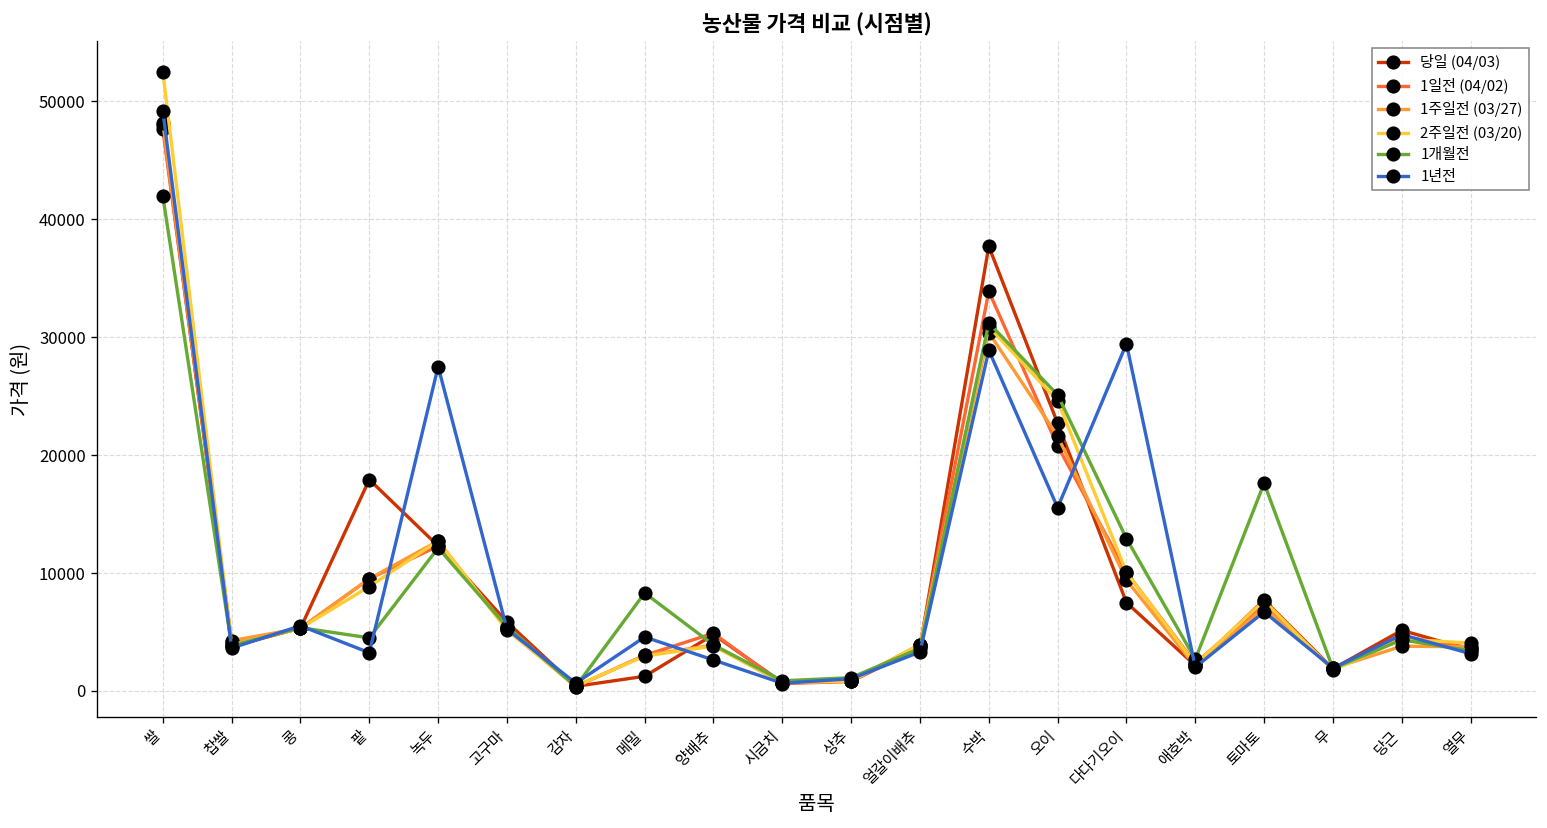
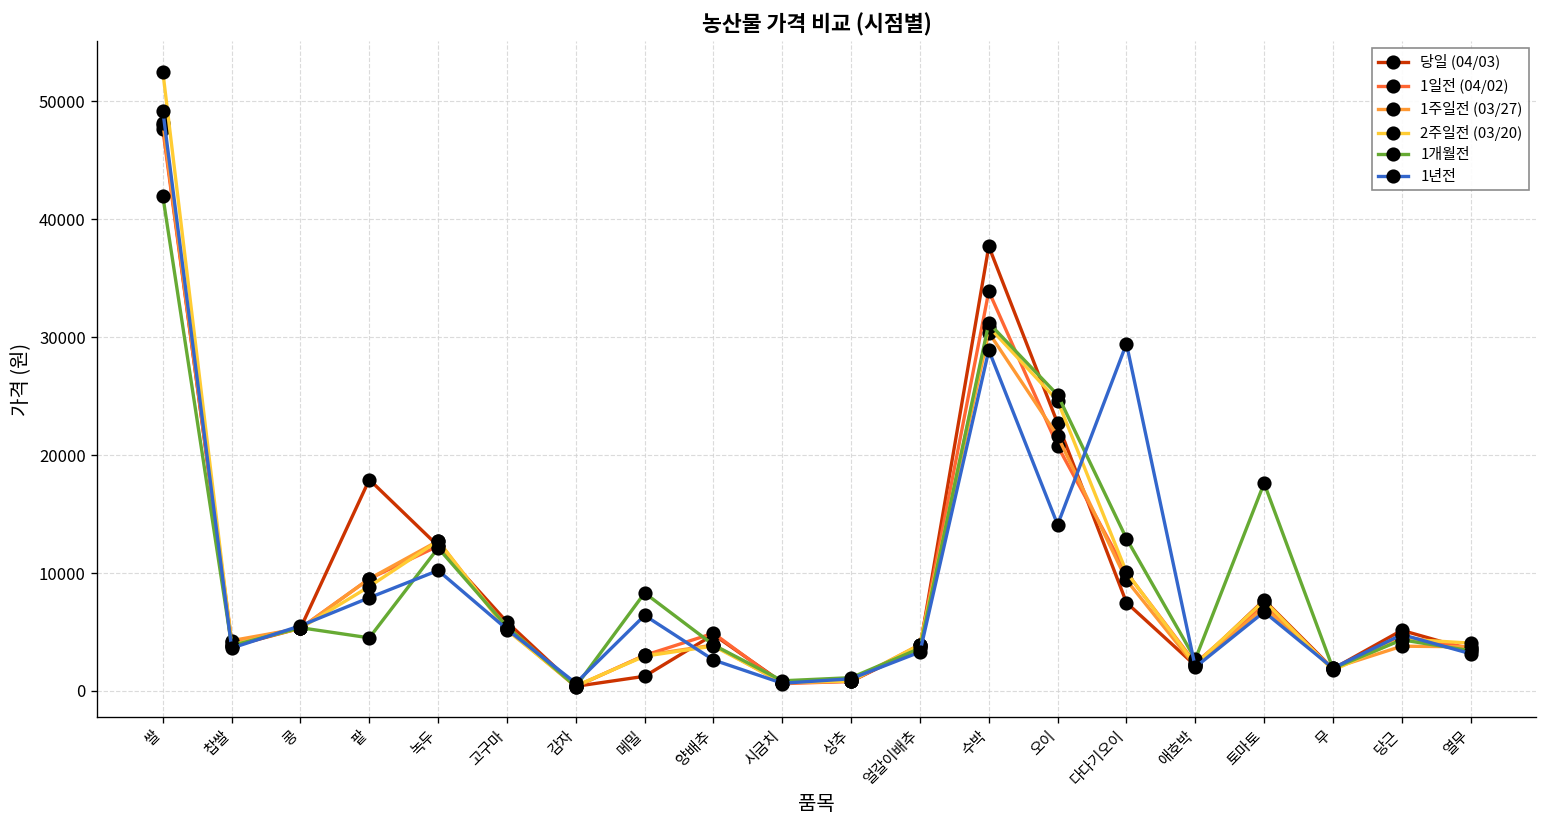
1년전, 팥: 3000 -> 8000
1년전, 녹두: 28000 -> 10000
1년전, 메밀: 5000 -> 6000
1년전, 오이: 16000 -> 14000
